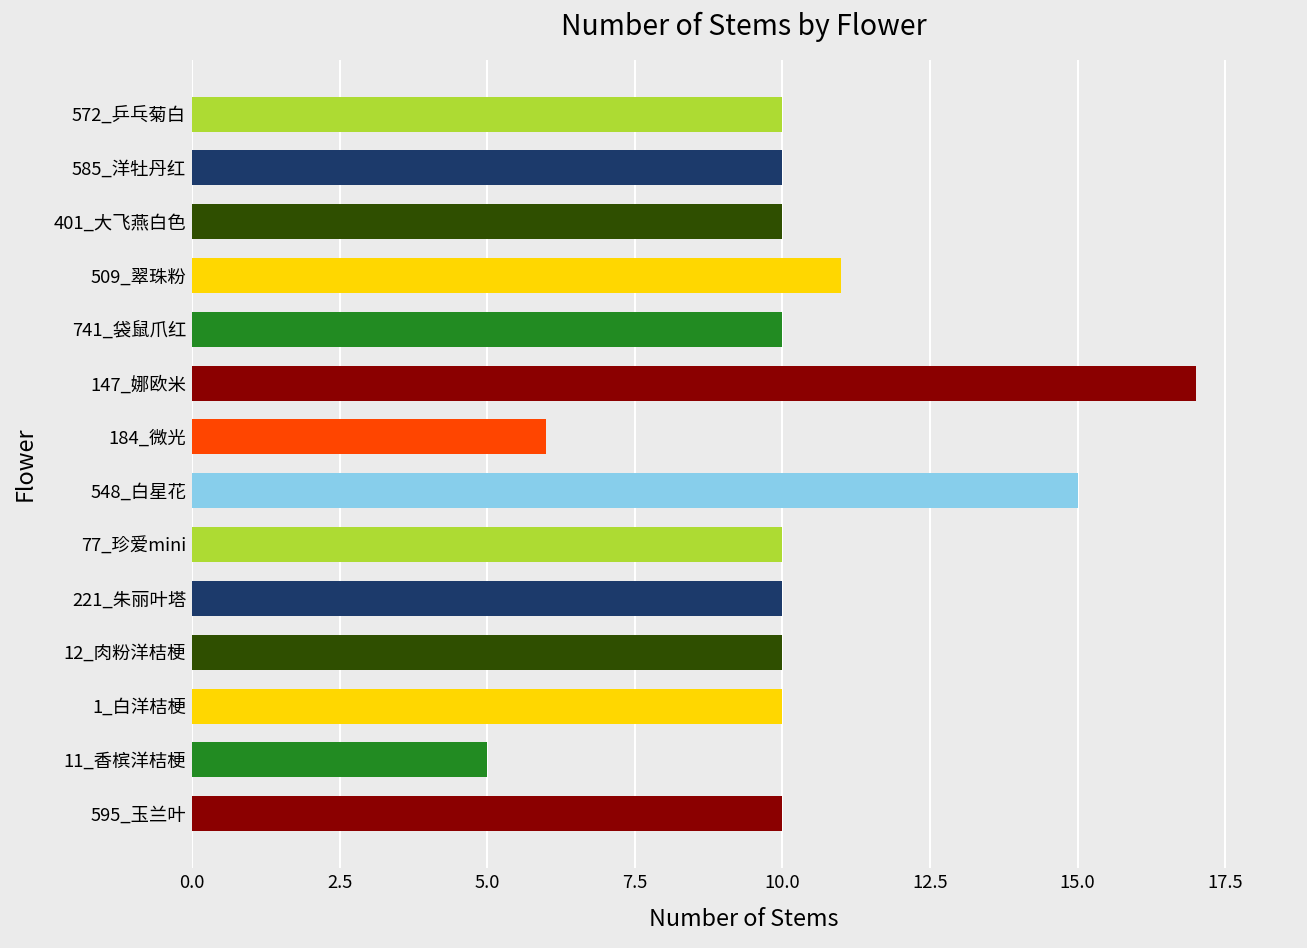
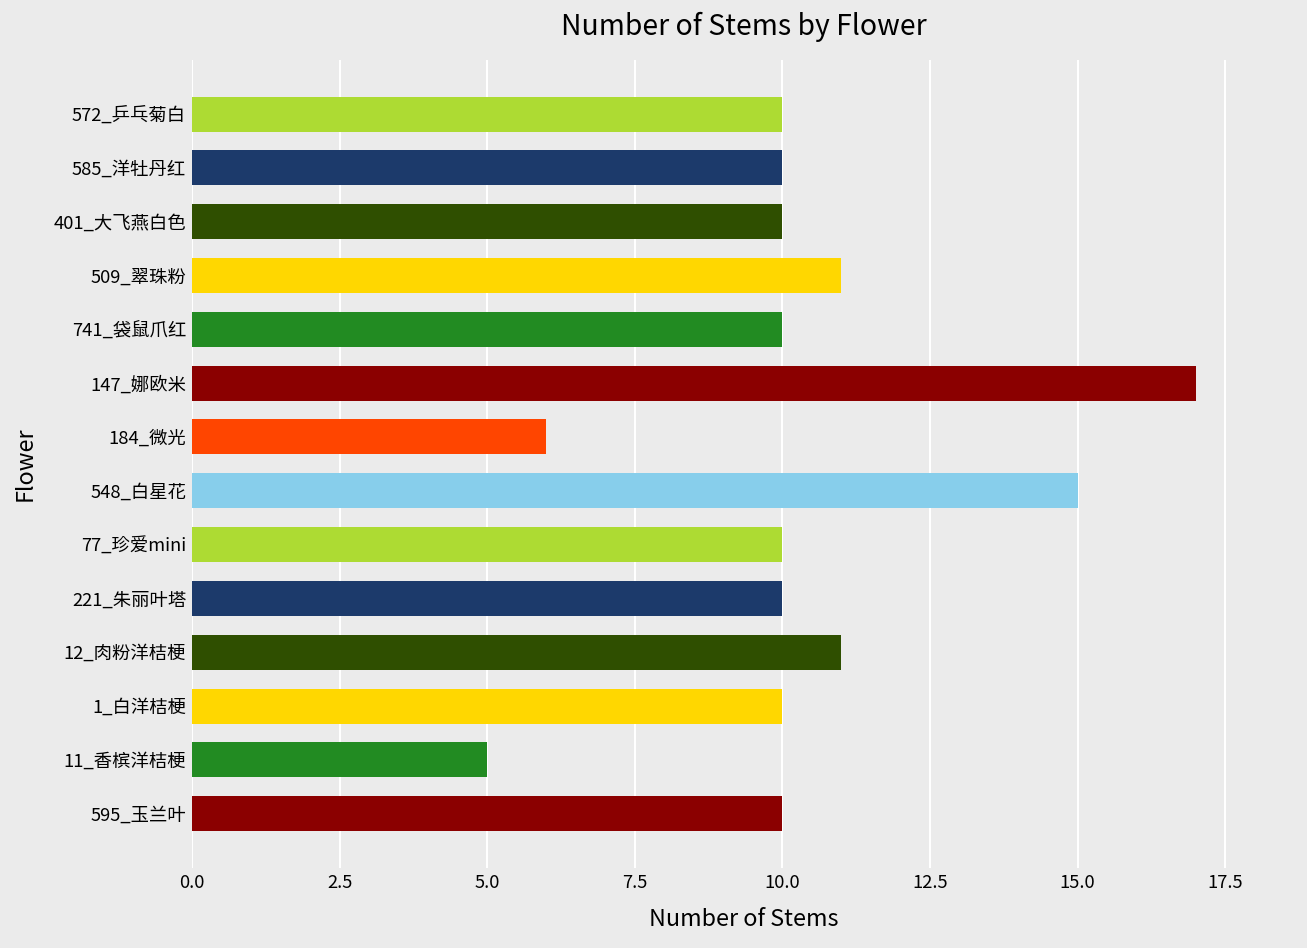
12_肉粉洋桔梗: 10 -> 11
